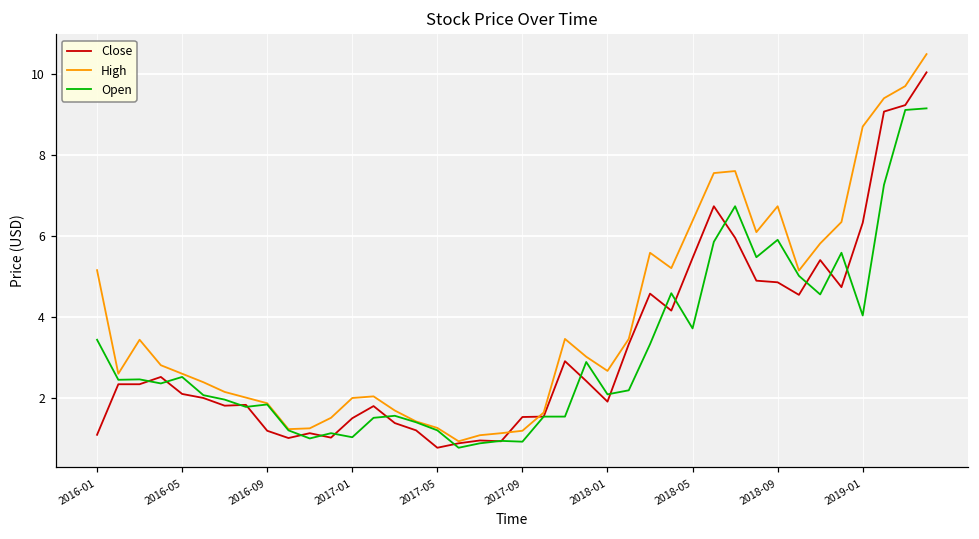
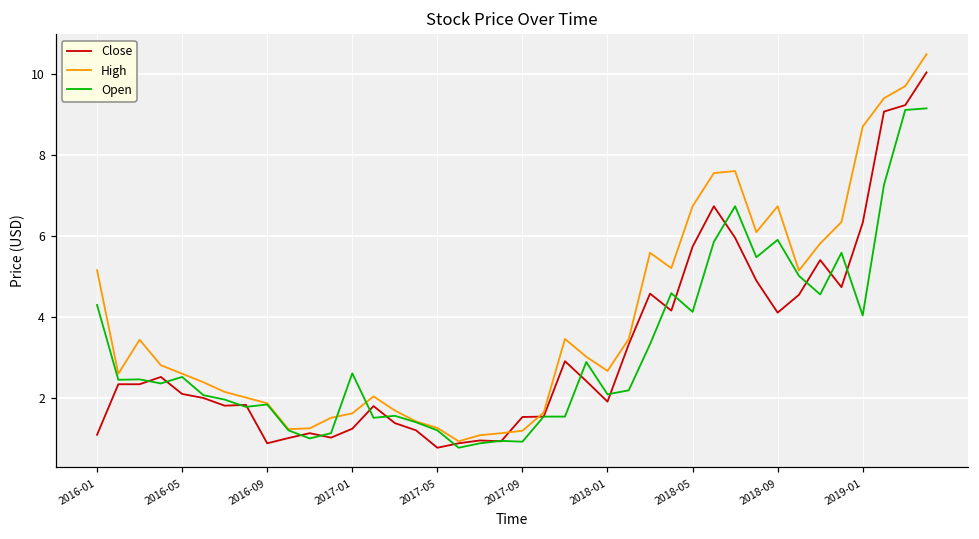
Open, 2016-01: 3.4 -> 4.3
Close, 2016-09: 1.2 -> 0.9
Close, 2017-01: 1.5 -> 1.2
High, 2017-01: 2.0 -> 1.6
Open, 2017-01: 1.0 -> 2.6
Close, 2018-05: 5.5 -> 5.7
High, 2018-05: 6.4 -> 6.7
Open, 2018-05: 3.7 -> 4.1
Close, 2018-09: 4.9 -> 4.1
